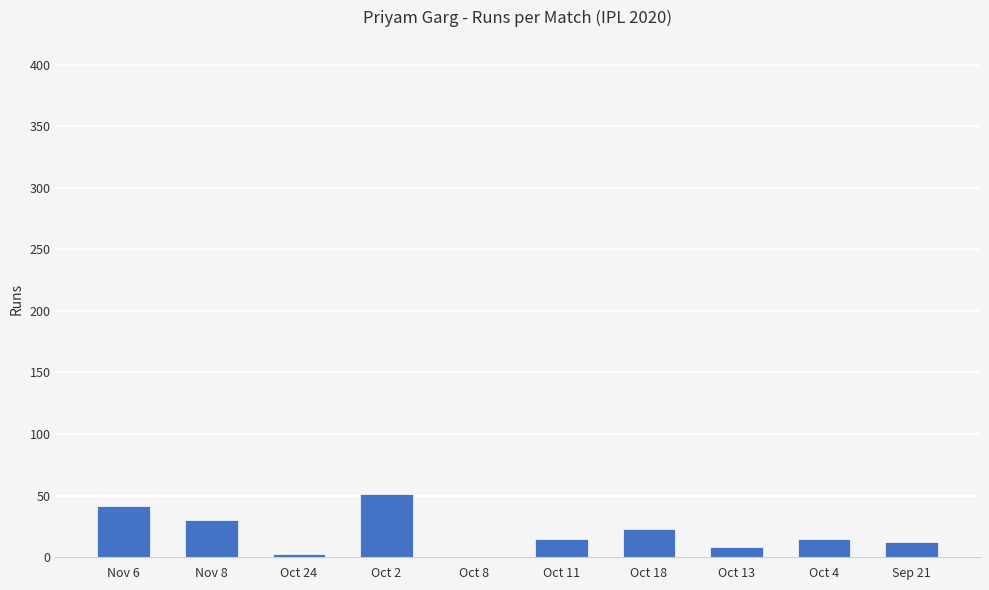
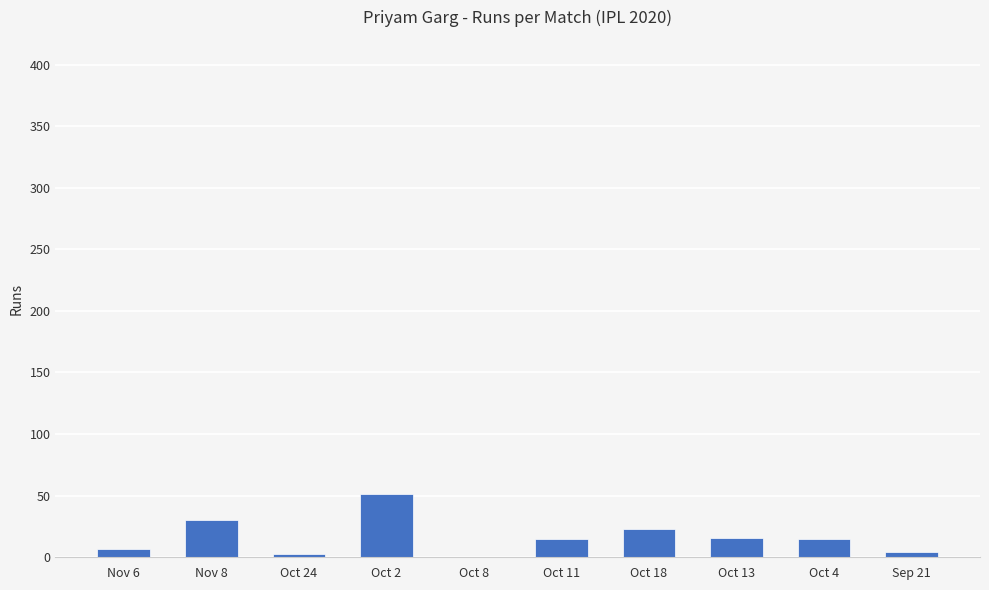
Nov 6: 42 -> 7
Oct 13: 8 -> 16
Sep 21: 12 -> 4
